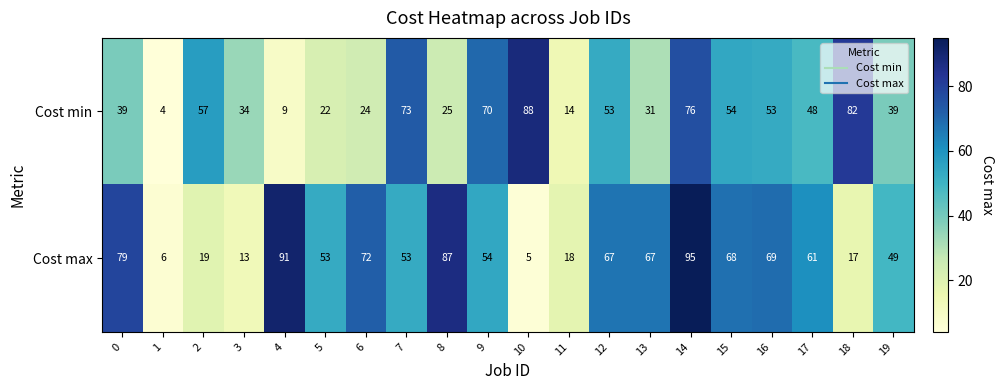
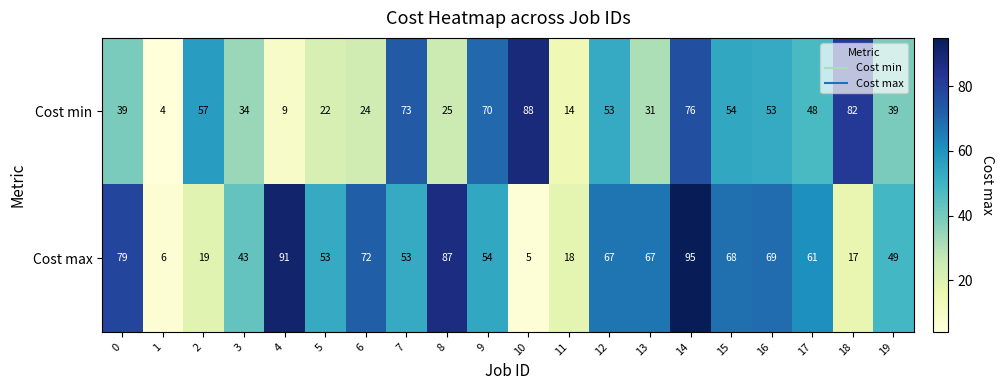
Cost max, 3: 13 -> 43
